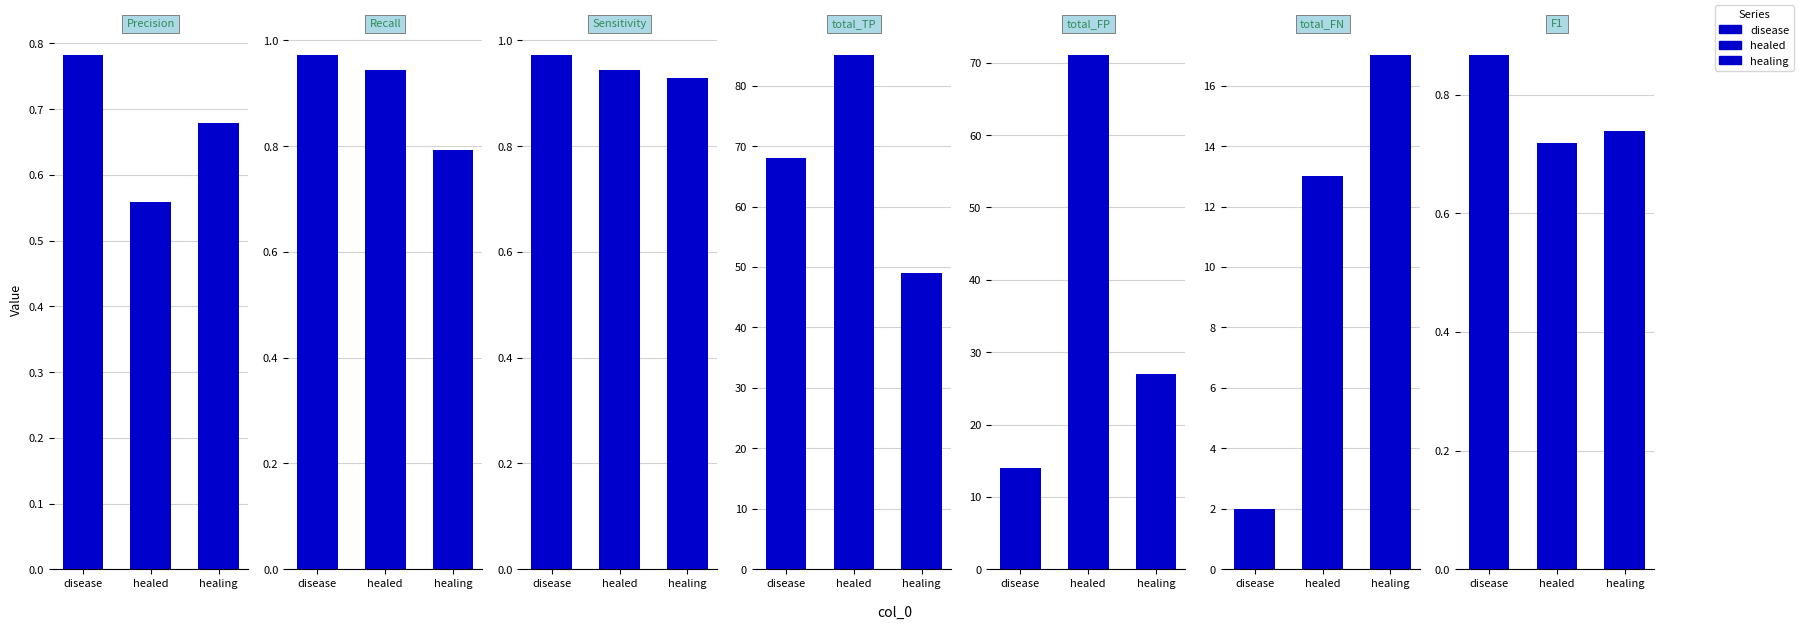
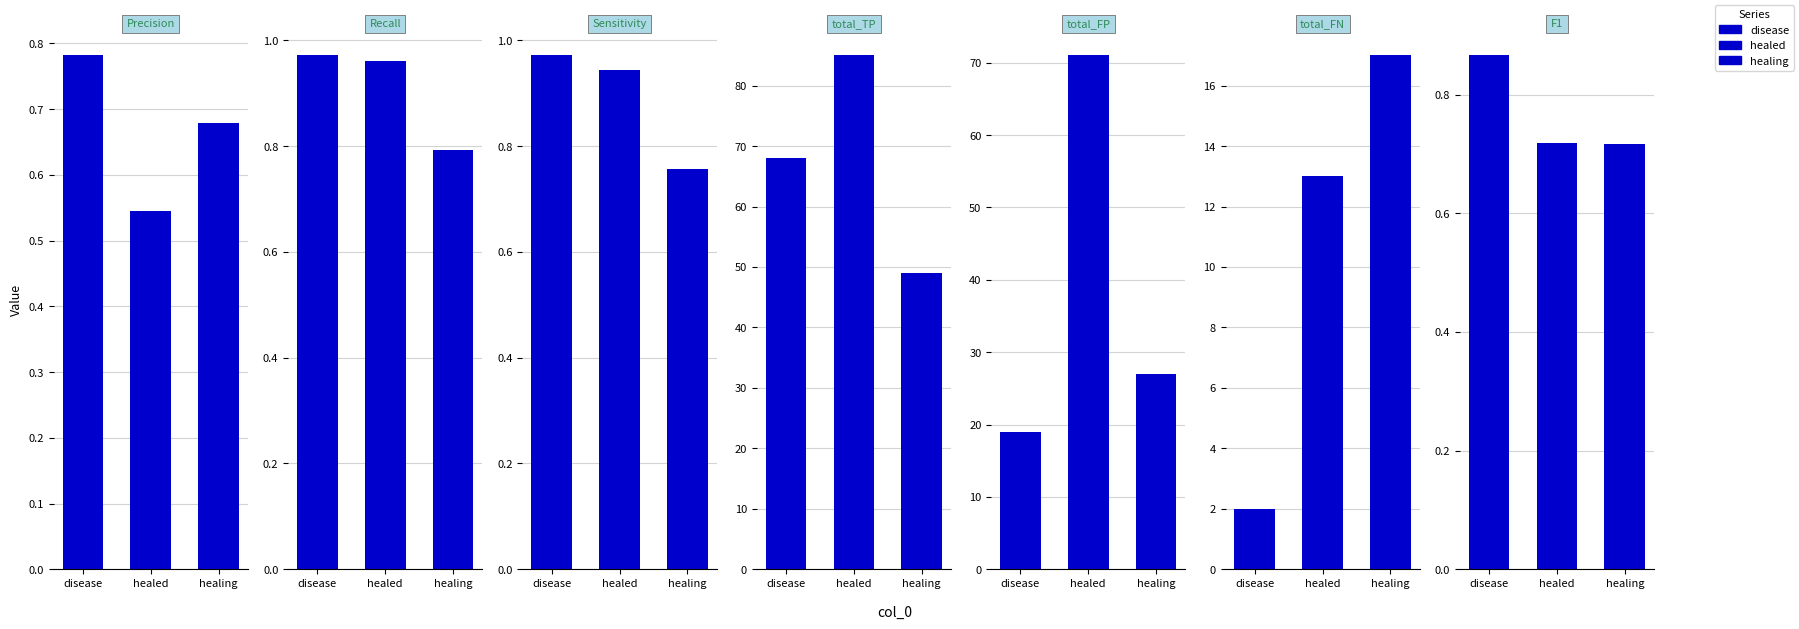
Precision, healed: 0.56 -> 0.54
Recall, healed: 0.94 -> 0.96
Sensitivity, healing: 0.93 -> 0.76
total_FP, disease: 14 -> 19
F1, healing: 0.74 -> 0.72
